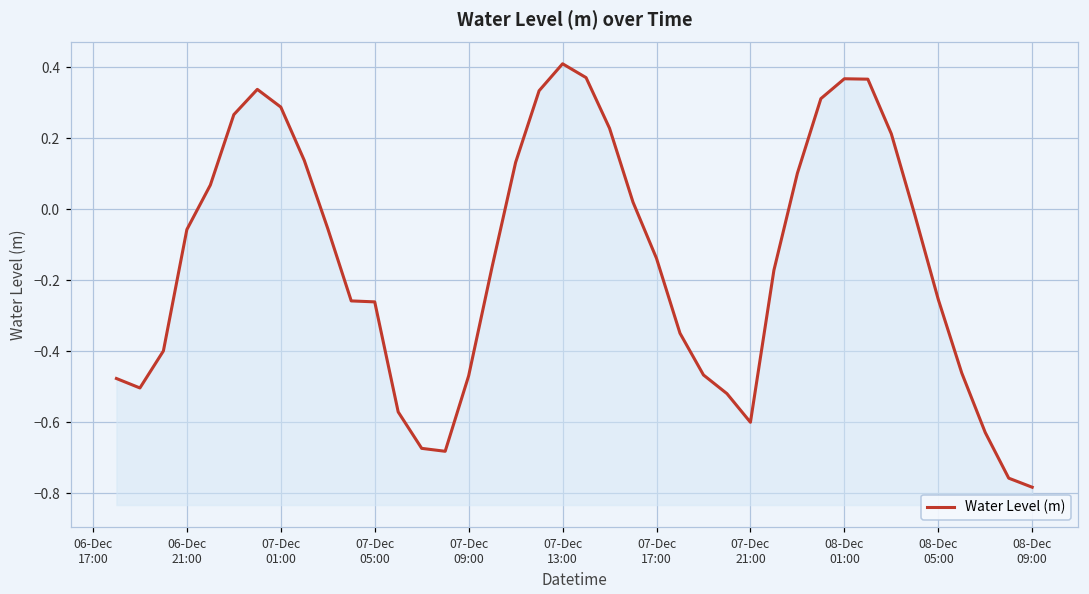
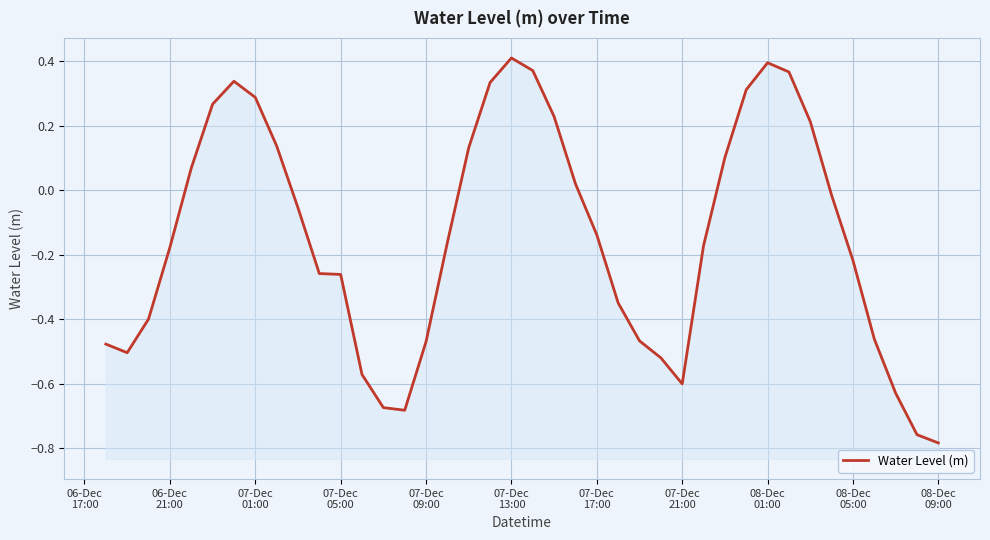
06-Dec 21:00: -0.06 -> -0.18
08-Dec 01:00: 0.37 -> 0.40
08-Dec 05:00: -0.25 -> -0.22
